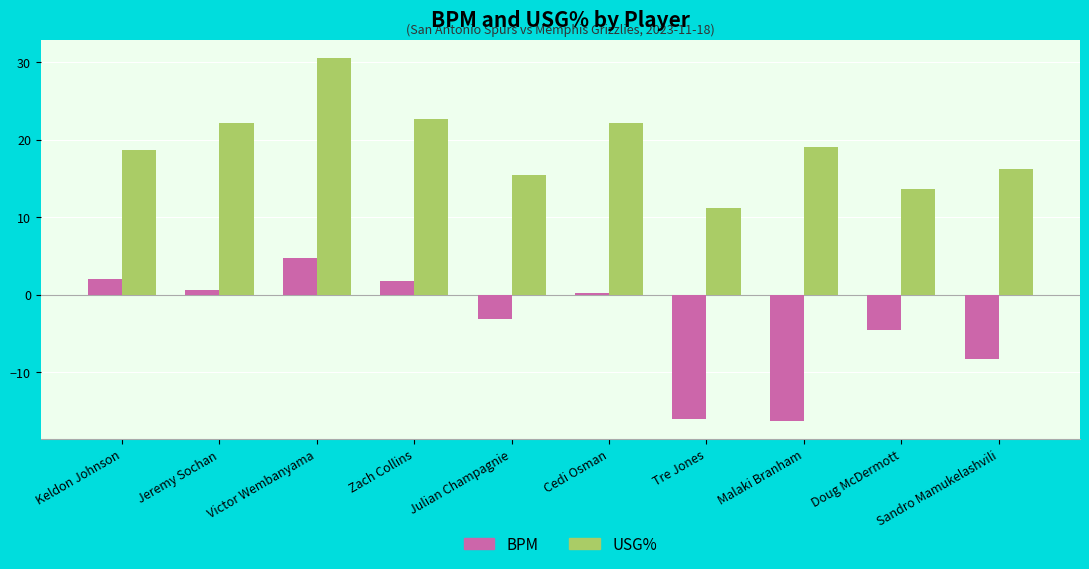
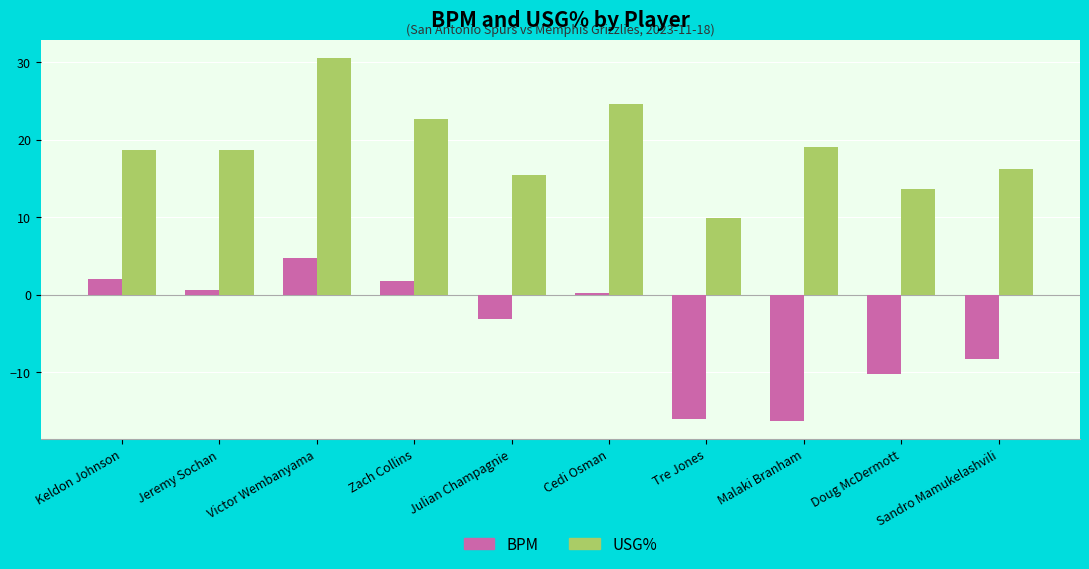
USG%, Jeremy Sochan: 22 -> 19
USG%, Cedi Osman: 22 -> 25
USG%, Tre Jones: 11 -> 10
BPM, Doug McDermott: -5 -> -10
